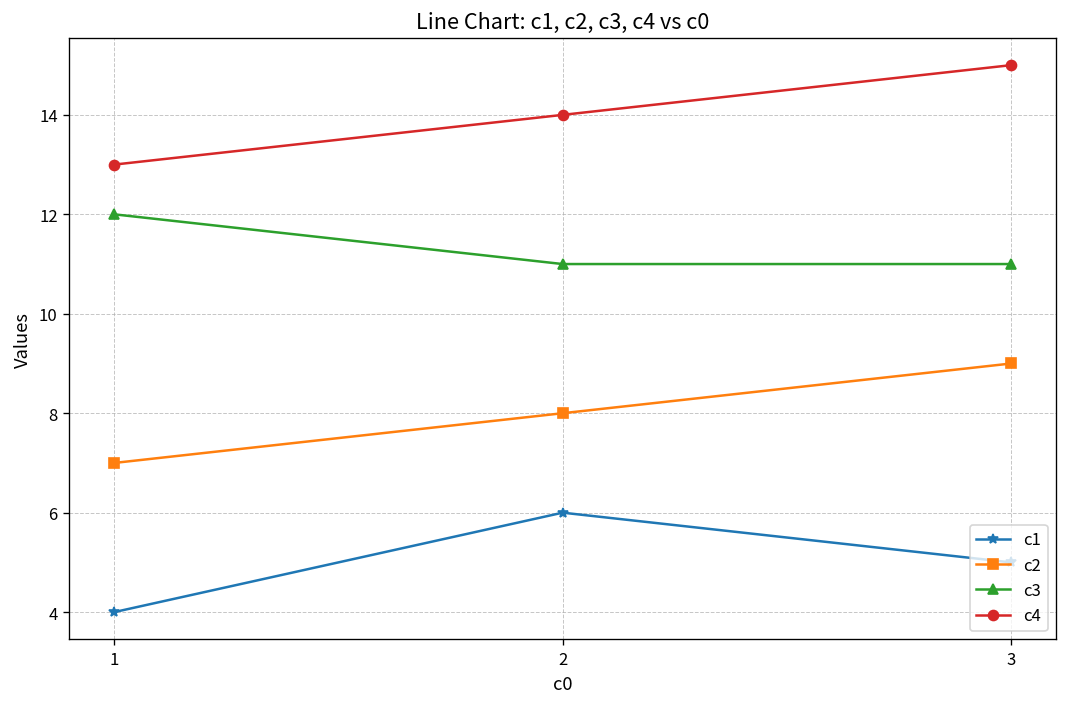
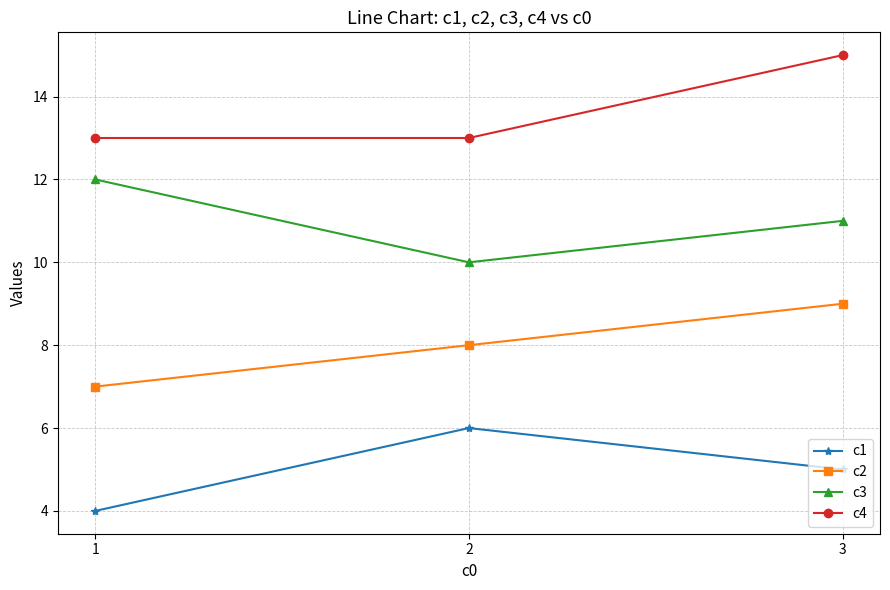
c3, 2: 11 -> 10
c4, 2: 14 -> 13
